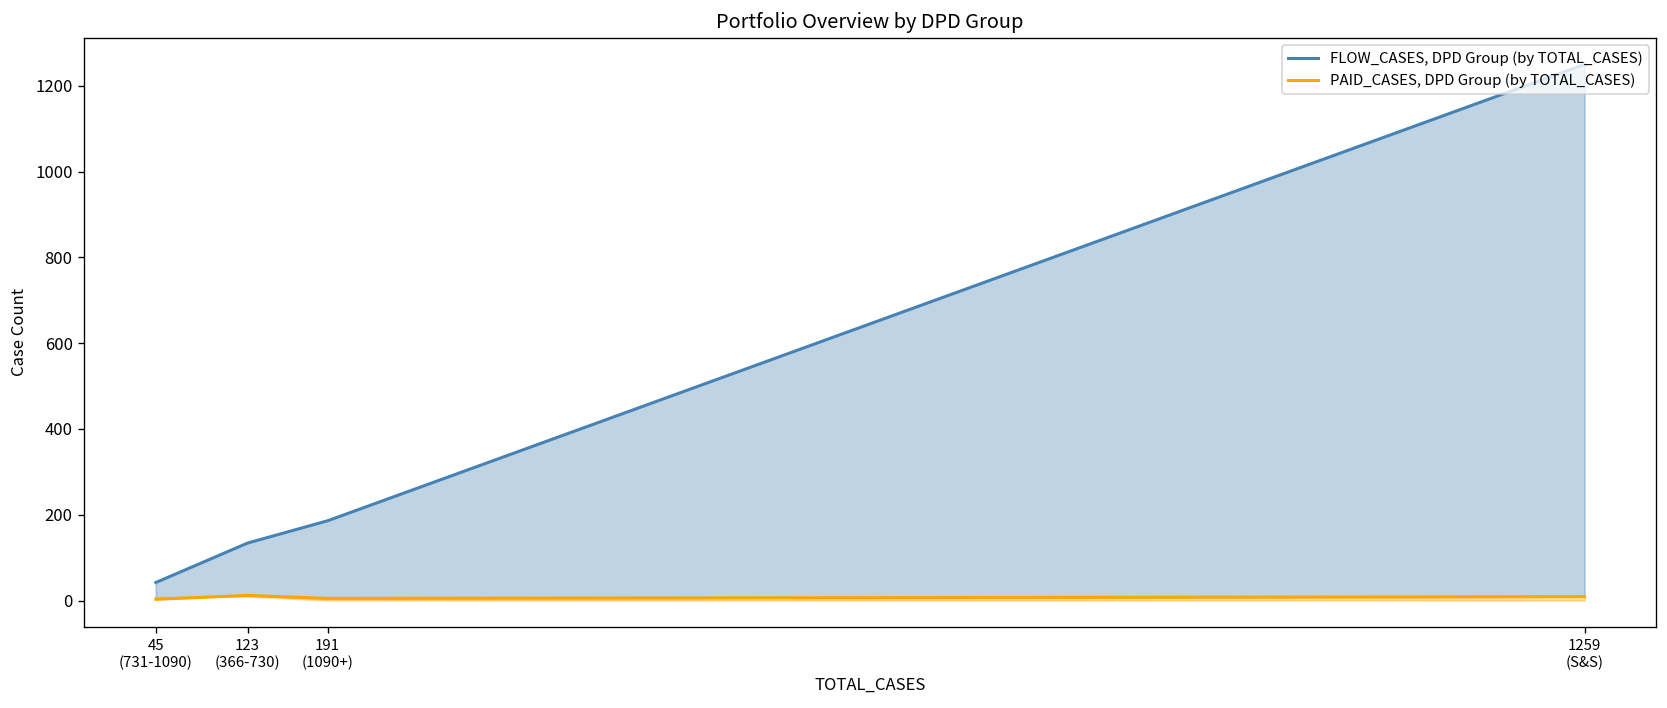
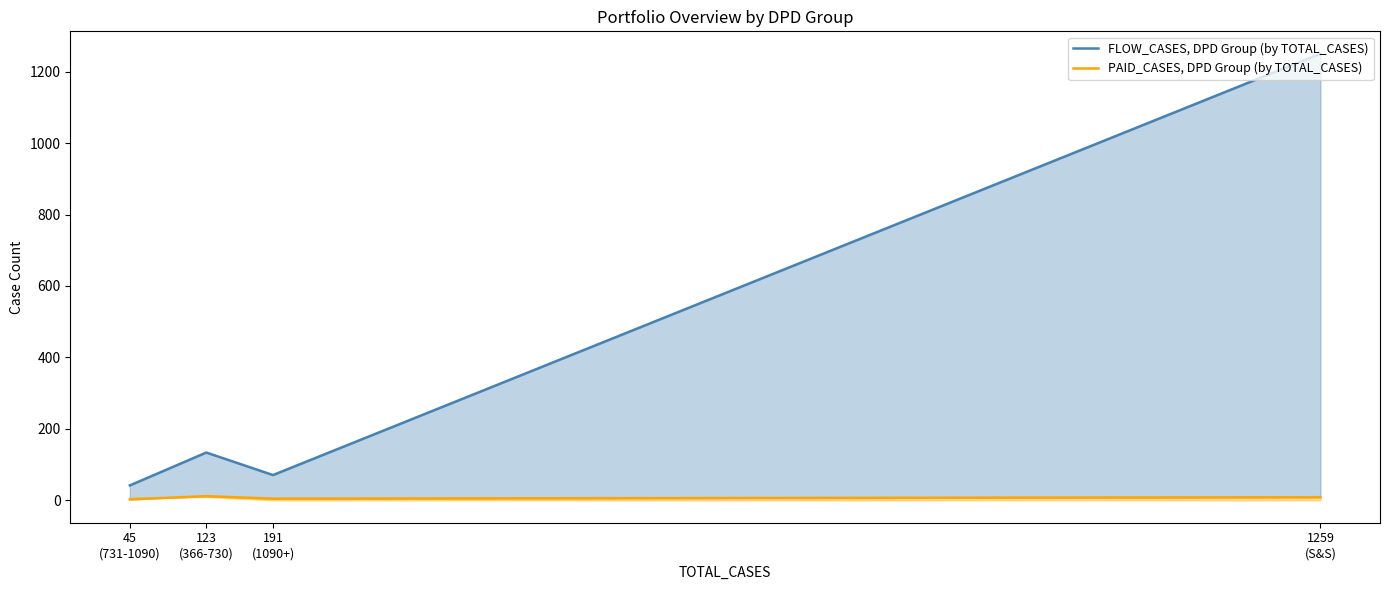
FLOW_CASES, DPD Group (by TOTAL_CASES), 191 (1090+): 190 -> 70
